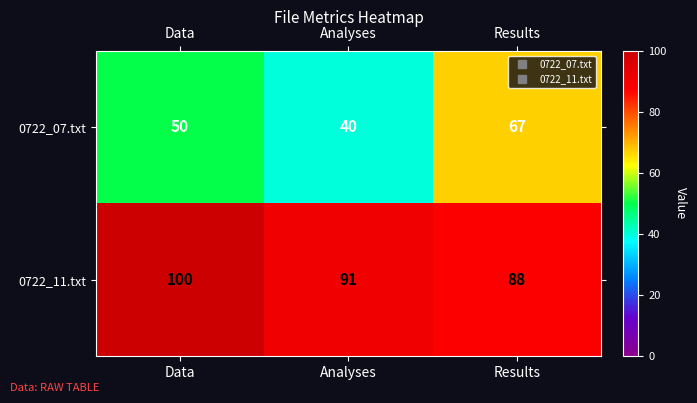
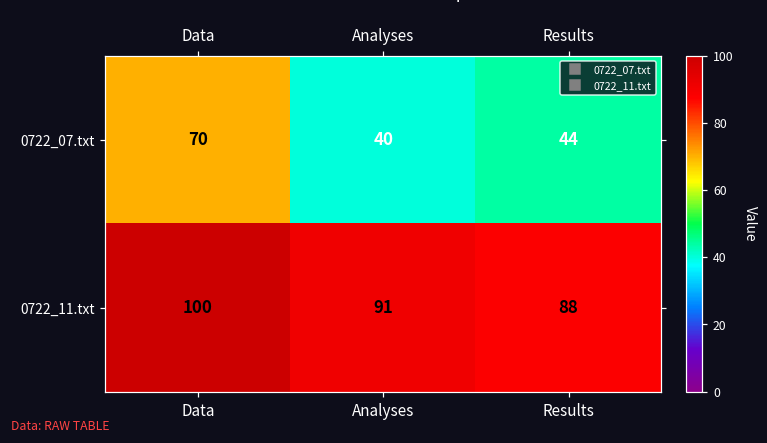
0722_07.txt, Data: 50 -> 70
0722_07.txt, Results: 67 -> 44
